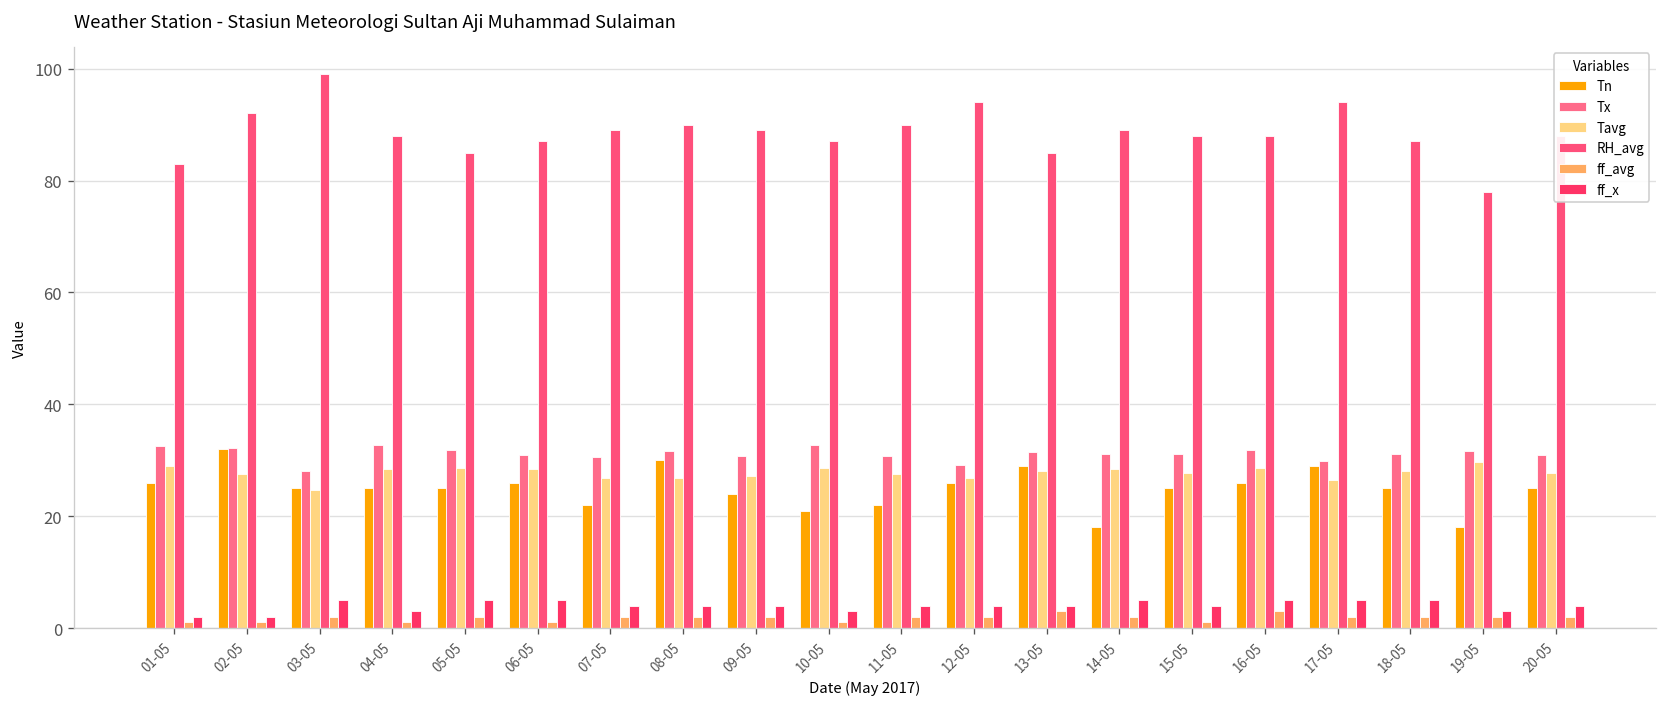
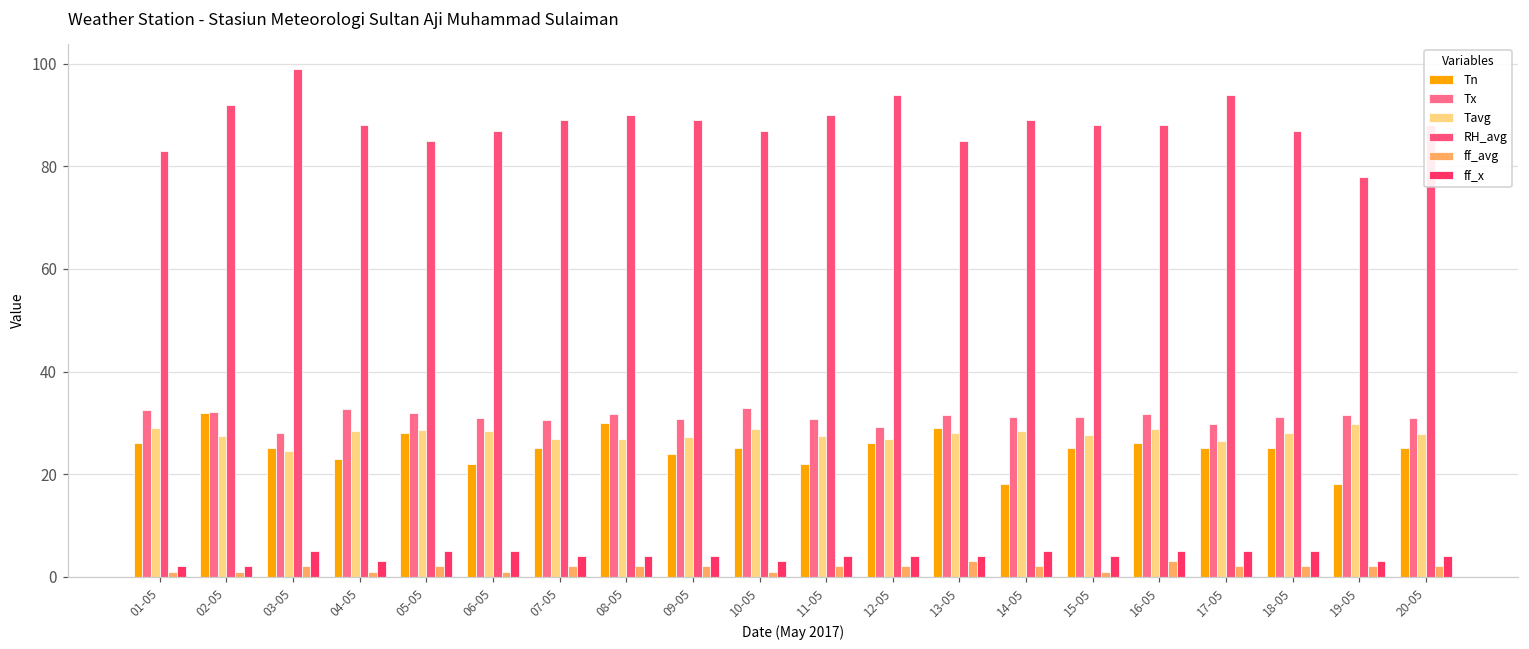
Tn, 04-05: 25 -> 23
Tn, 05-05: 25 -> 28
Tn, 06-05: 26 -> 22
Tn, 07-05: 22 -> 25
Tn, 10-05: 21 -> 25
Tn, 17-05: 29 -> 25
